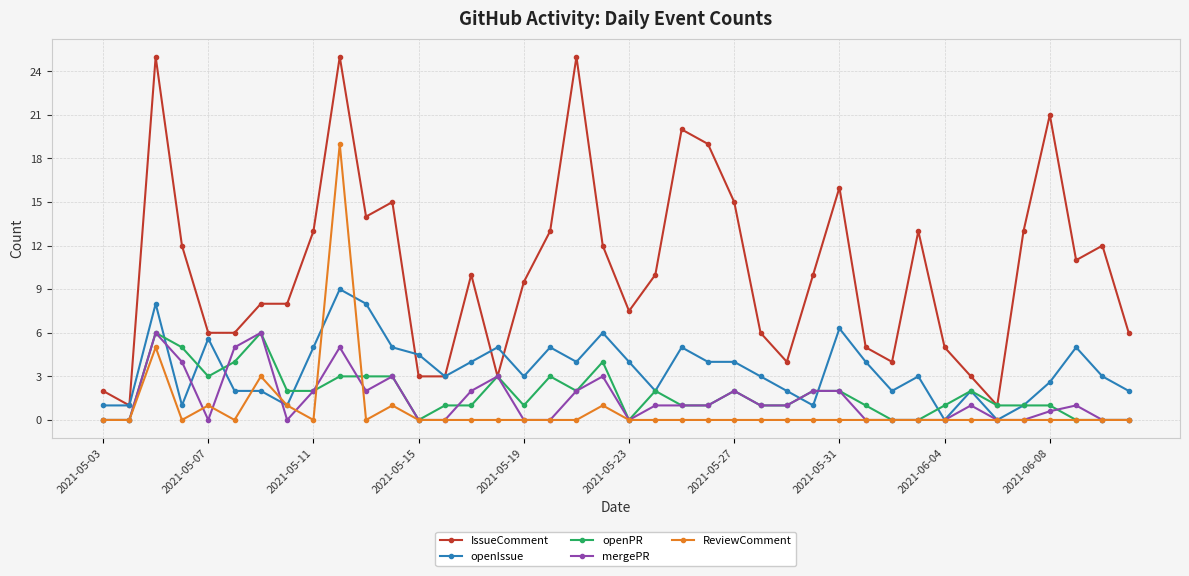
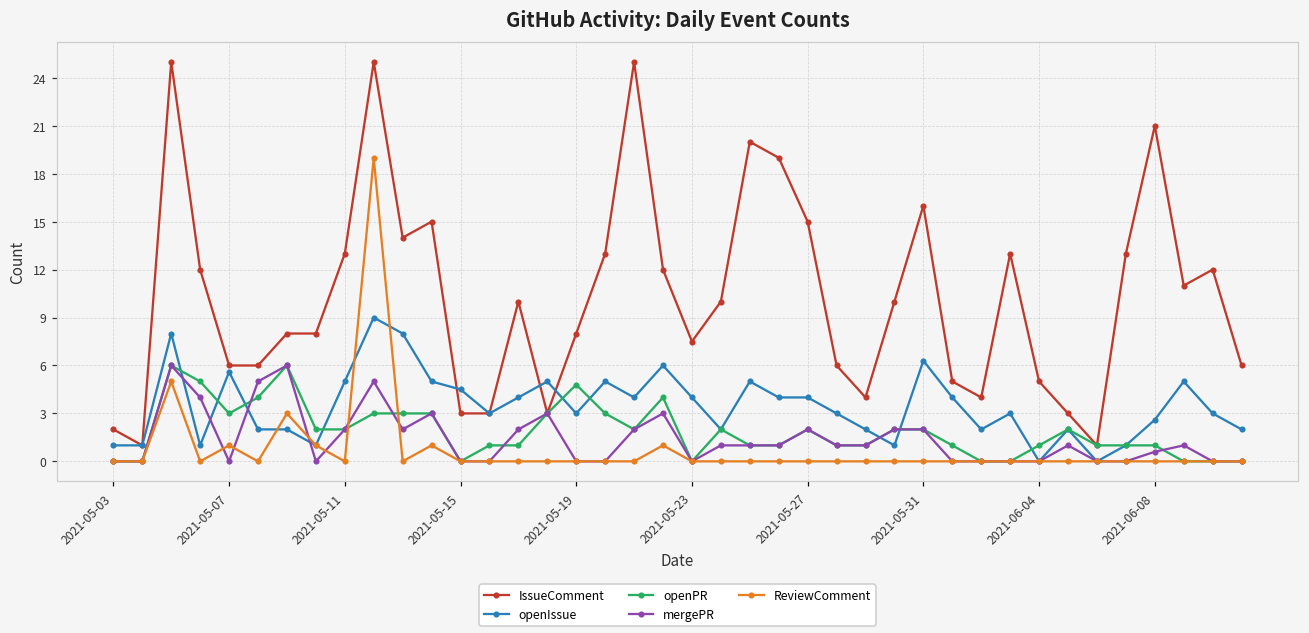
IssueComment, 2021-05-19: 9.5 -> 8.0
openPR, 2021-05-19: 1.0 -> 4.8
